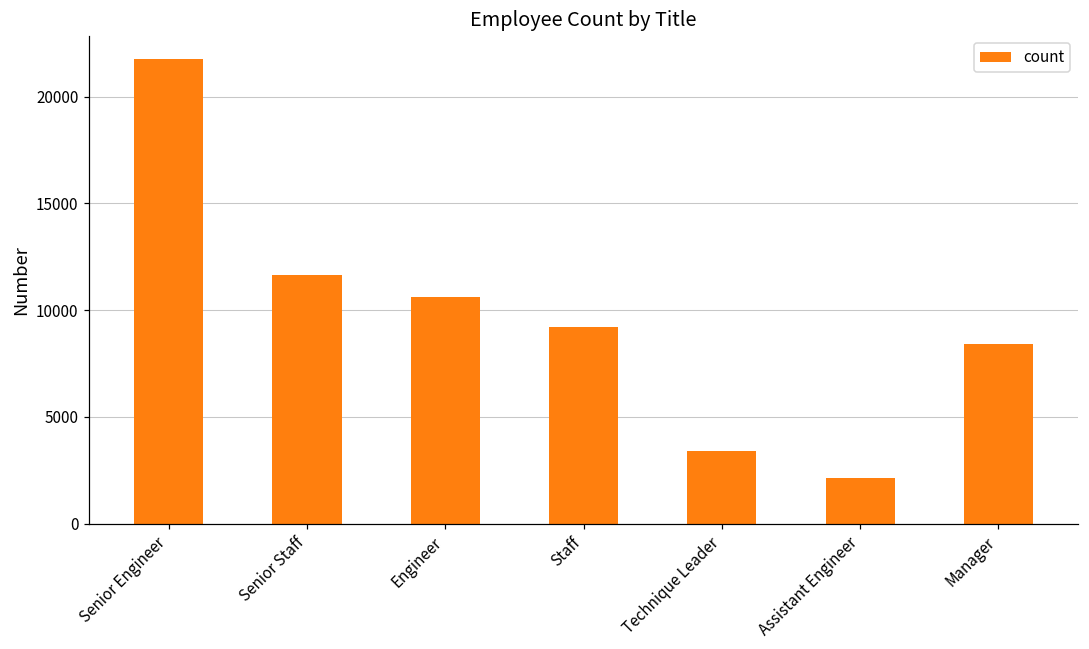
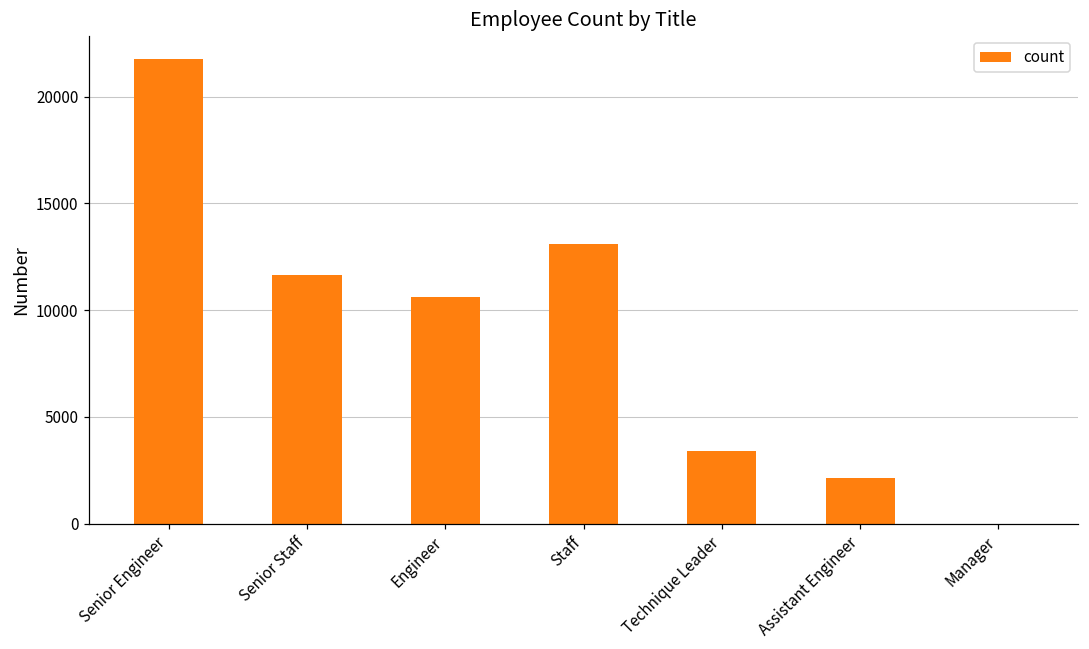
Staff: 9200 -> 13100
Manager: 8400 -> 0
